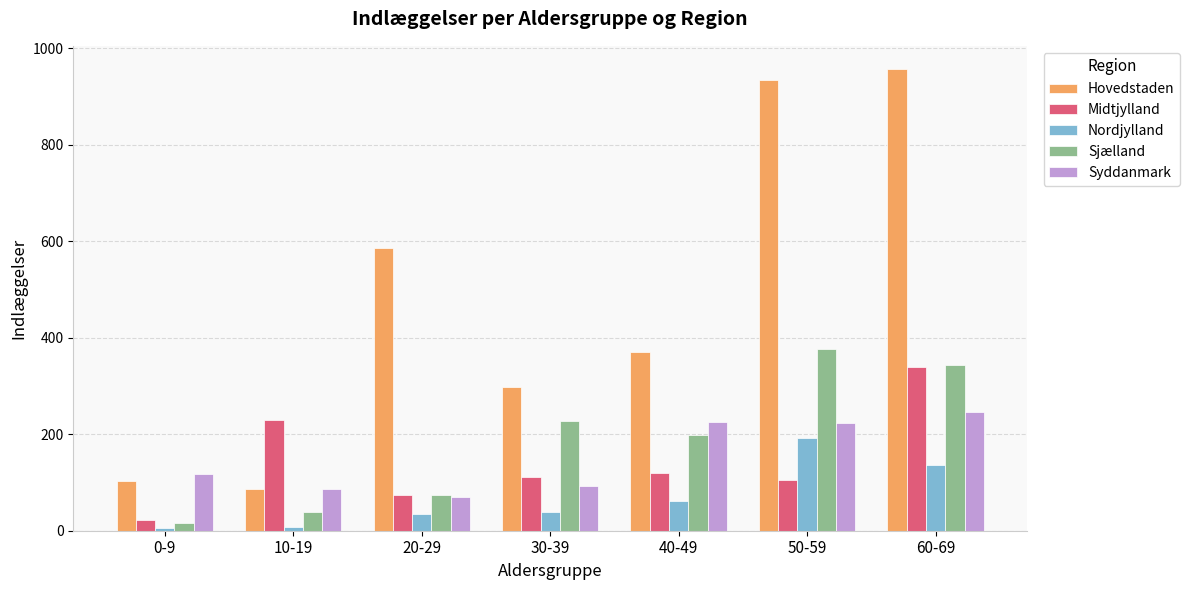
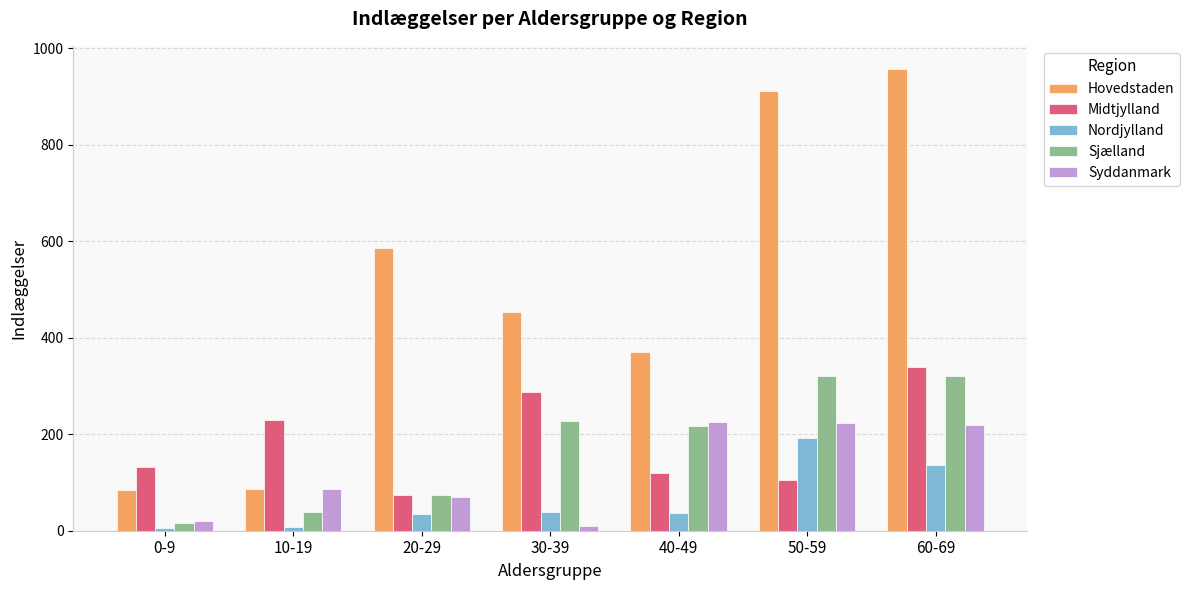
Hovedstaden, 0-9: 100 -> 90
Midtjylland, 0-9: 20 -> 130
Syddanmark, 0-9: 120 -> 20
Hovedstaden, 30-39: 300 -> 450
Midtjylland, 30-39: 110 -> 290
Syddanmark, 30-39: 90 -> 10
Nordjylland, 40-49: 60 -> 40
Sjælland, 40-49: 200 -> 220
Hovedstaden, 50-59: 930 -> 910
Sjælland, 50-59: 380 -> 320
Sjælland, 60-69: 340 -> 320
Syddanmark, 60-69: 250 -> 220
